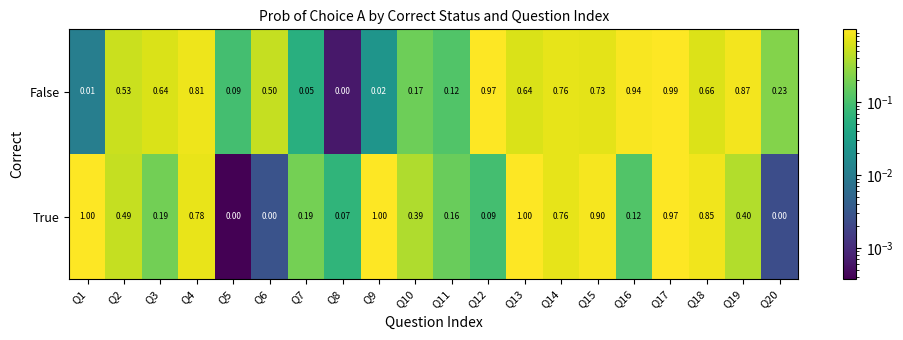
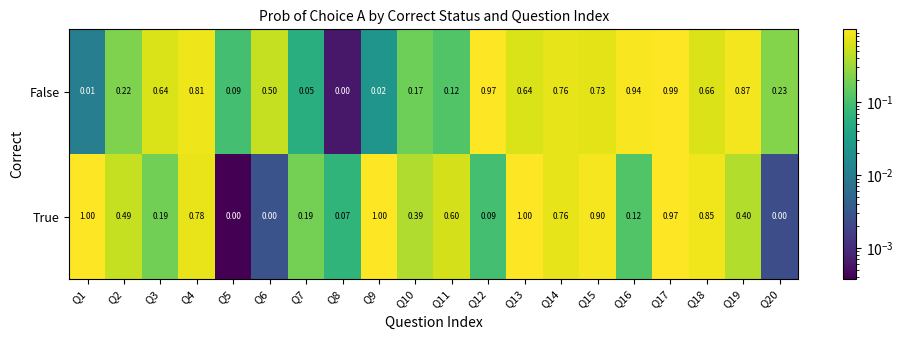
False, Q2: 0.53 -> 0.22
True, Q11: 0.16 -> 0.60
